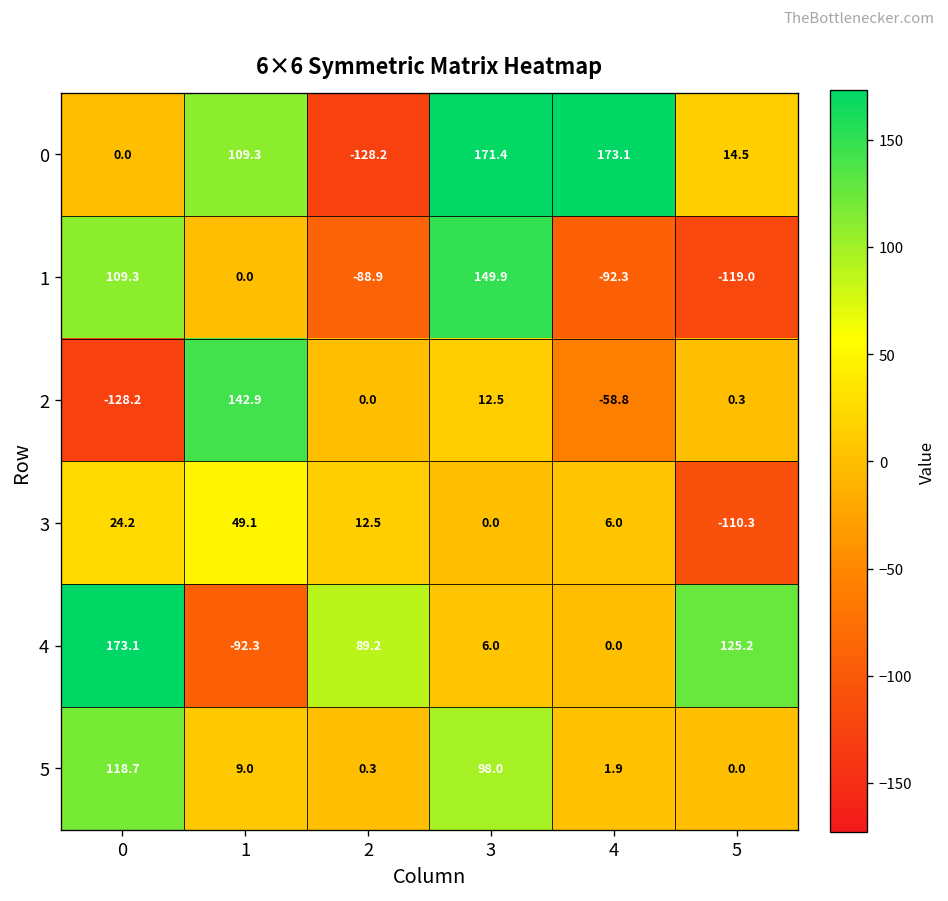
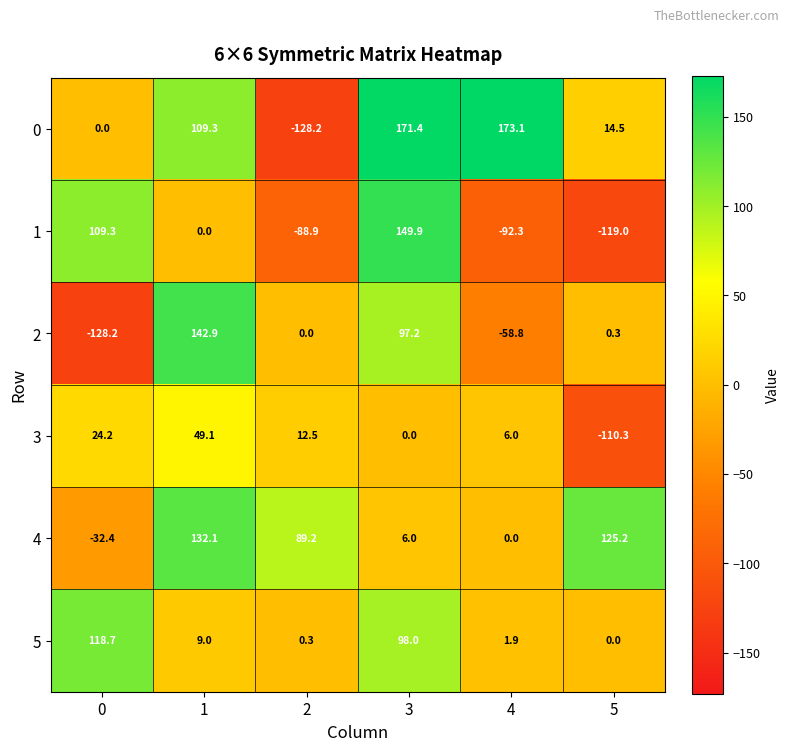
2, 3: 12.5 -> 97.2
4, 0: 173.1 -> -32.4
4, 1: -92.3 -> 132.1
